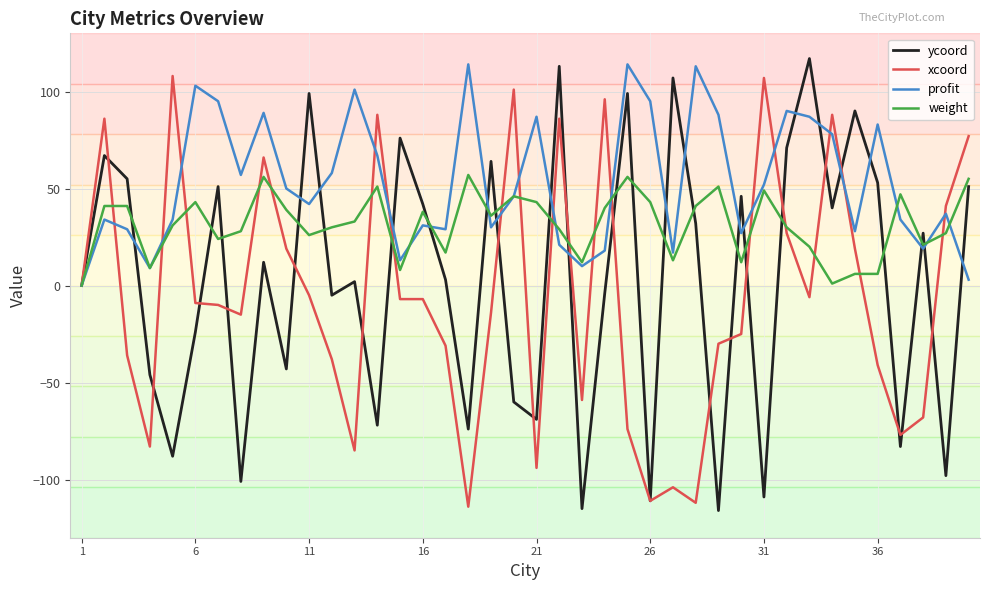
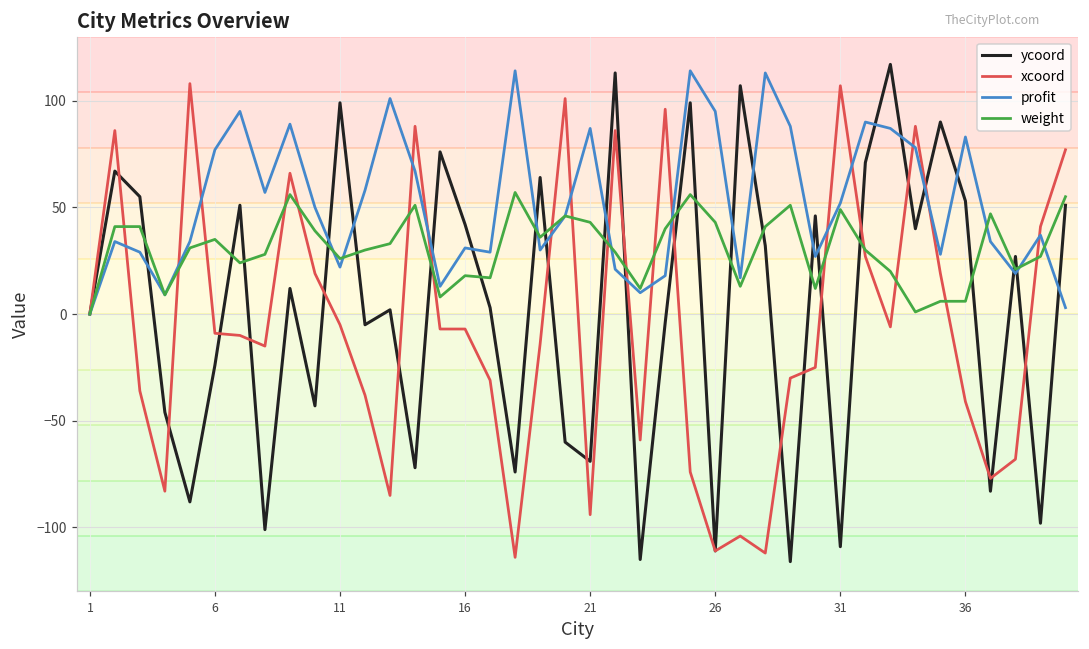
profit, 6: 103 -> 77
weight, 6: 43 -> 35
profit, 11: 42 -> 22
weight, 16: 38 -> 18
